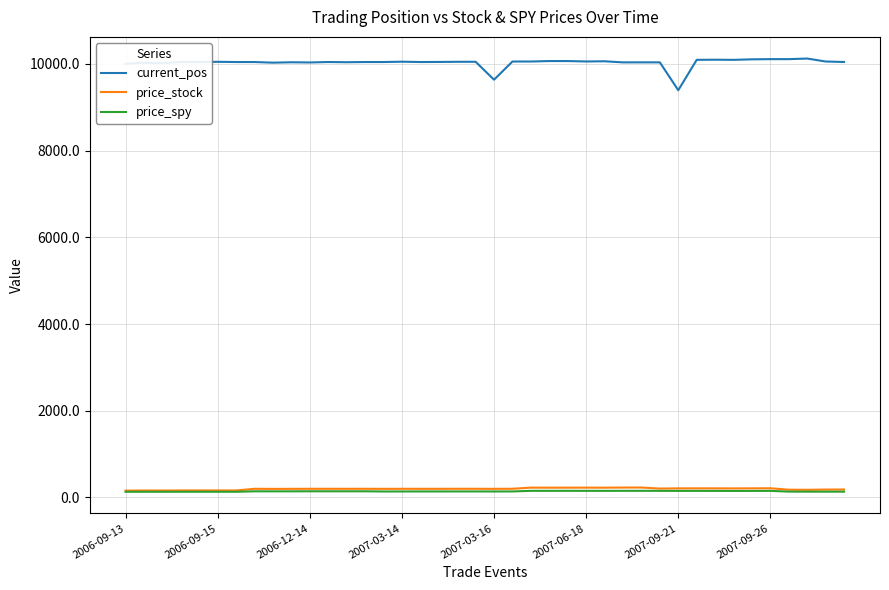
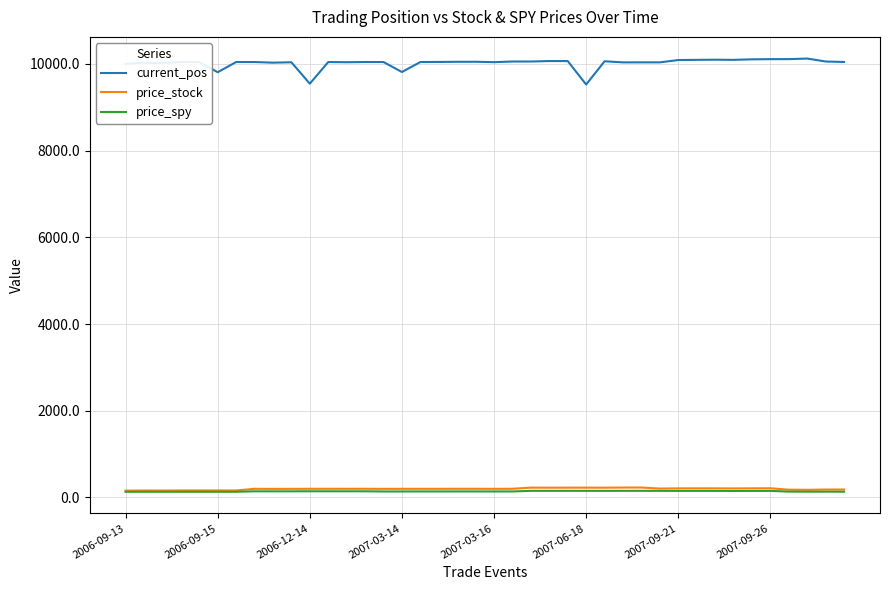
current_pos, 2006-09-15: 10000 -> 9800
current_pos, 2006-12-14: 10000 -> 9500
current_pos, 2007-03-14: 10000 -> 9800
current_pos, 2007-03-16: 9600 -> 10000
current_pos, 2007-06-18: 10100 -> 9500
current_pos, 2007-09-21: 9400 -> 10100
